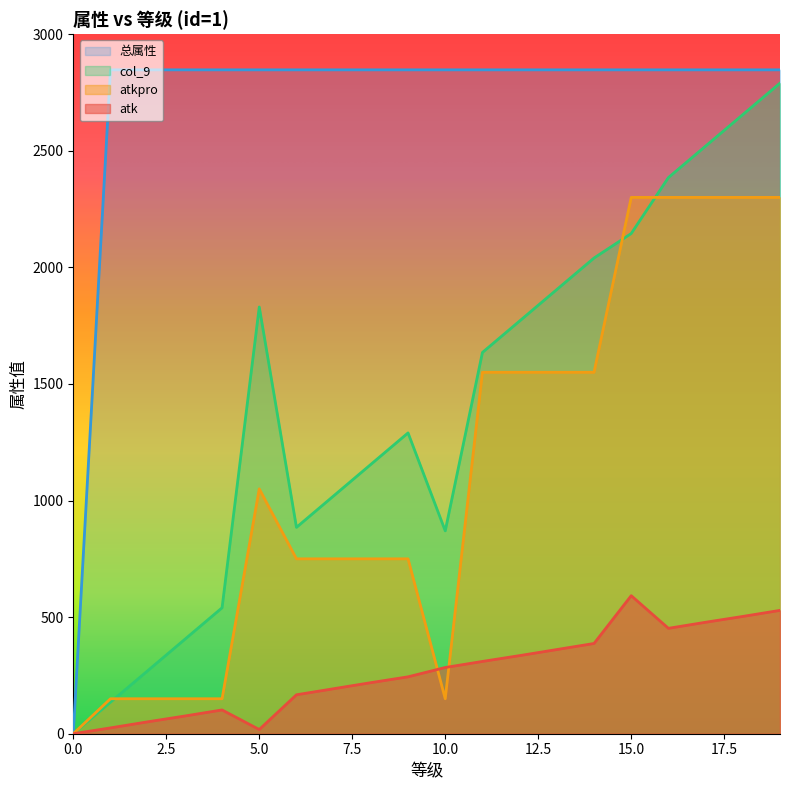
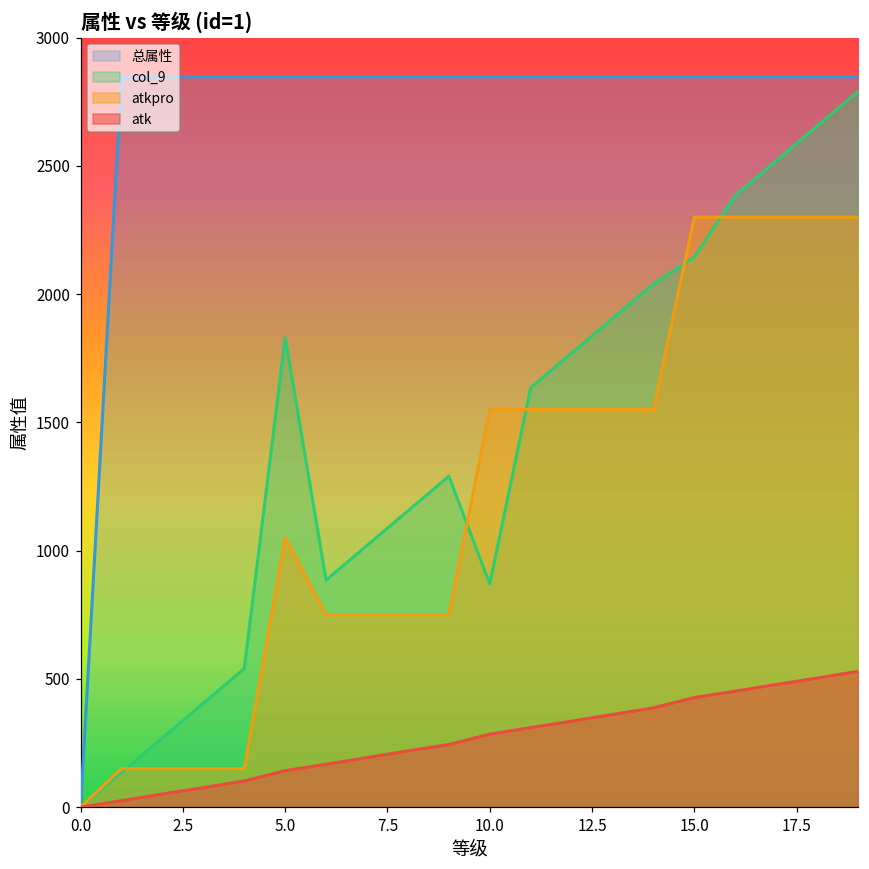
atk, 5.0: 20 -> 140
atkpro, 10.0: 150 -> 1550
atk, 15.0: 590 -> 430
